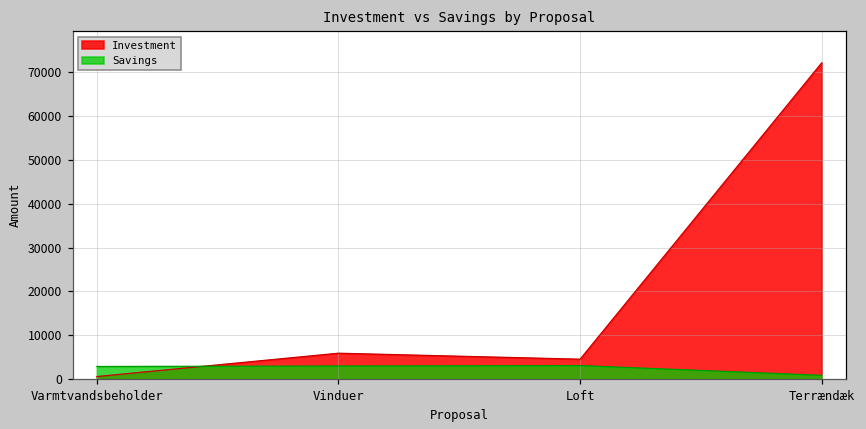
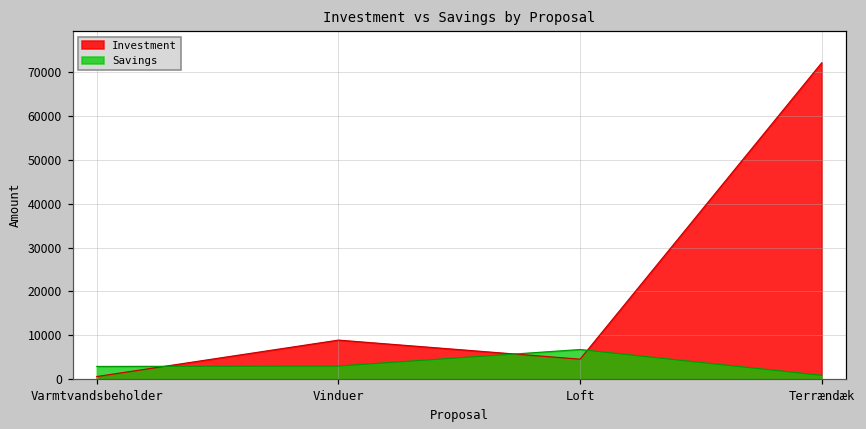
Investment, Vinduer: 6000 -> 9000
Savings, Loft: 3000 -> 7000
